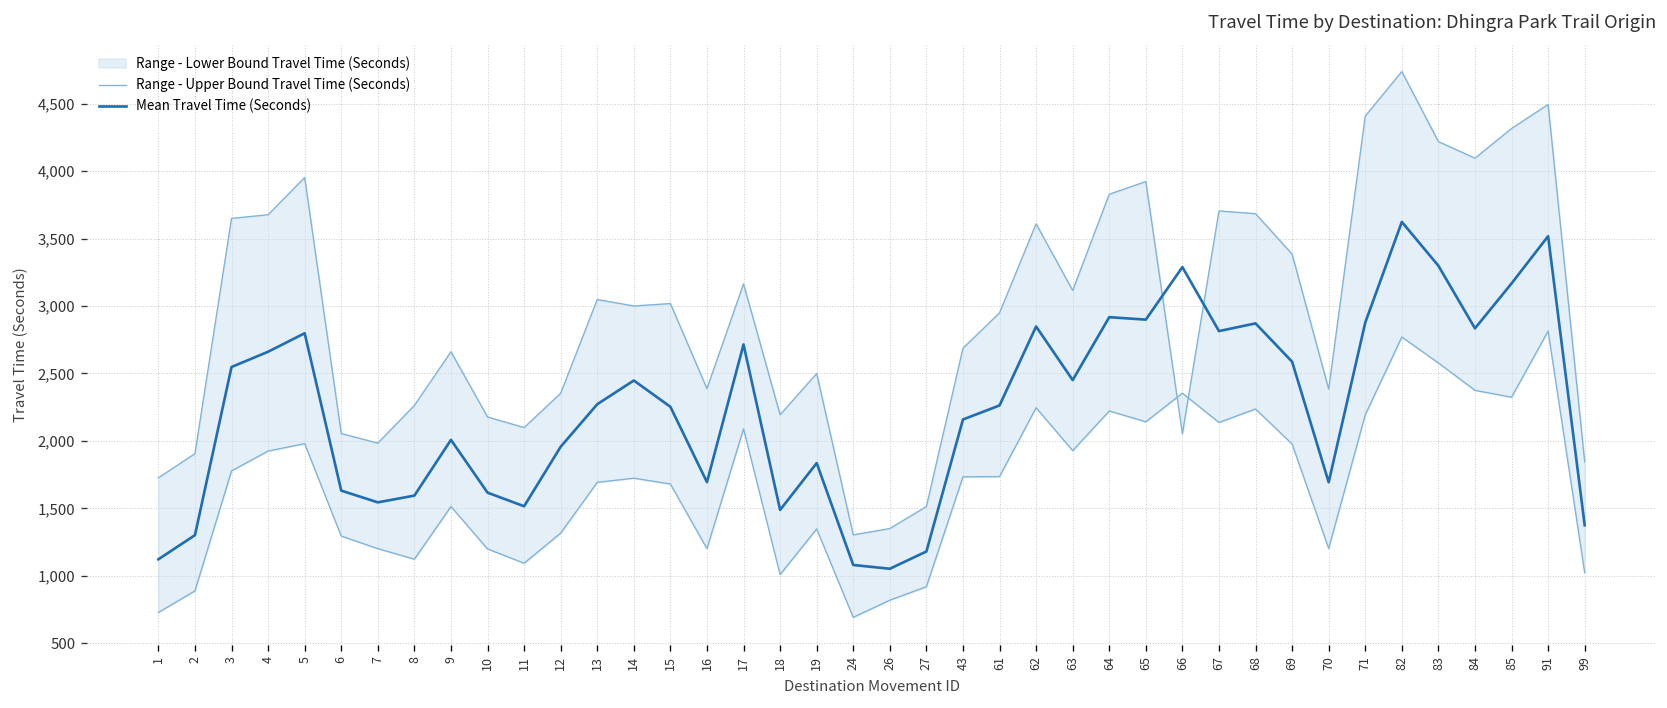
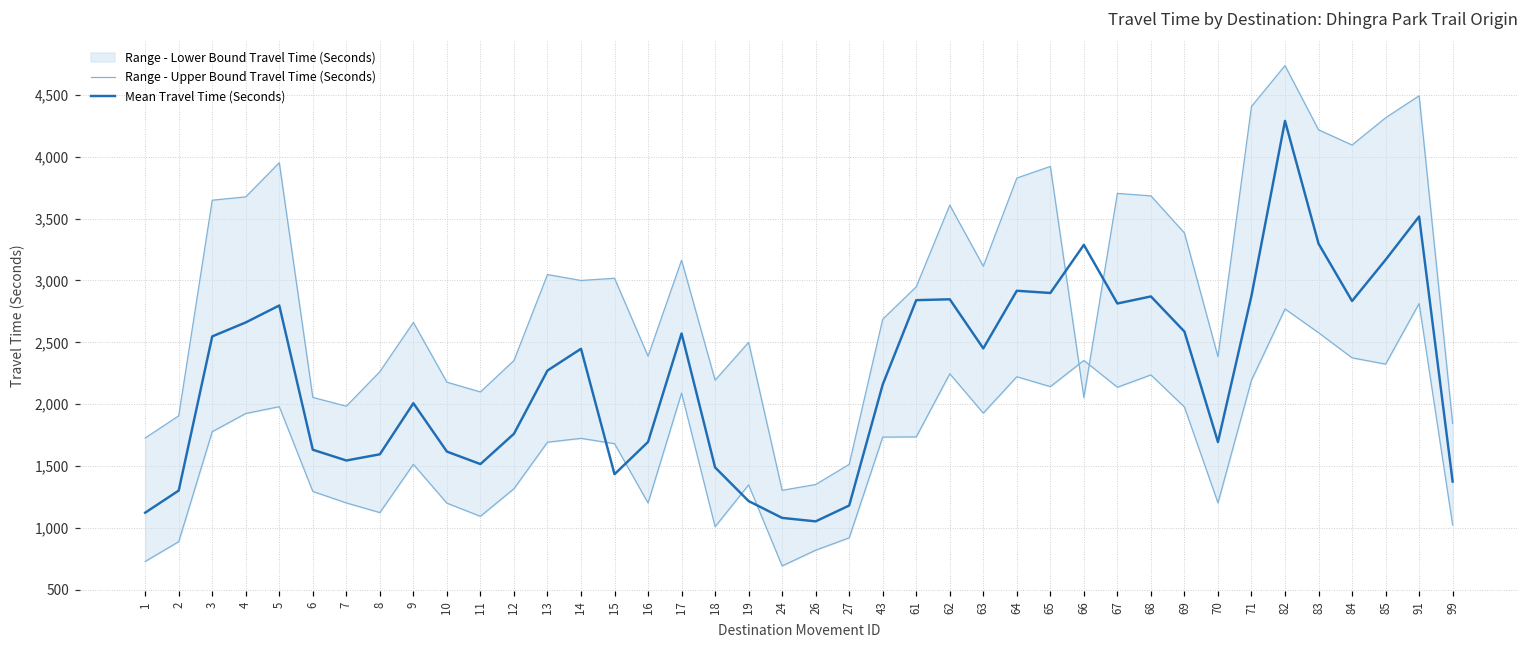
Mean Travel Time (Seconds), 12: 1,960 -> 1,760
Mean Travel Time (Seconds), 15: 2,250 -> 1,430
Mean Travel Time (Seconds), 17: 2,720 -> 2,570
Mean Travel Time (Seconds), 19: 1,840 -> 1,220
Mean Travel Time (Seconds), 61: 2,260 -> 2,840
Mean Travel Time (Seconds), 82: 3,620 -> 4,290
